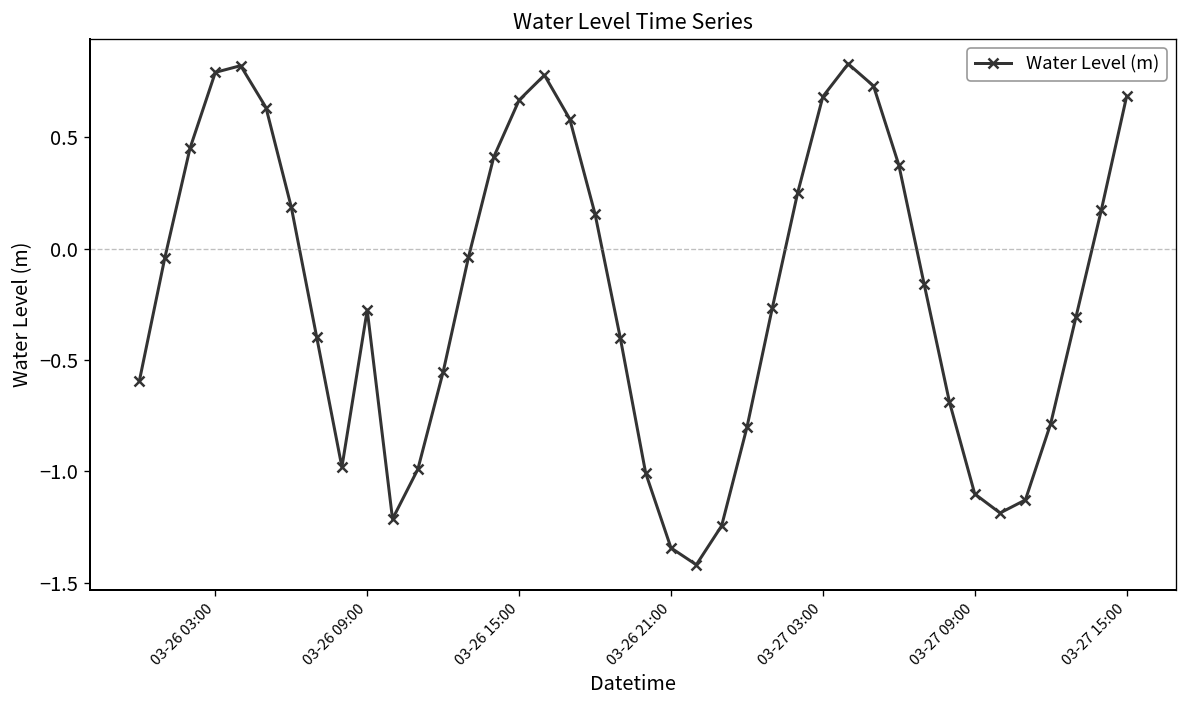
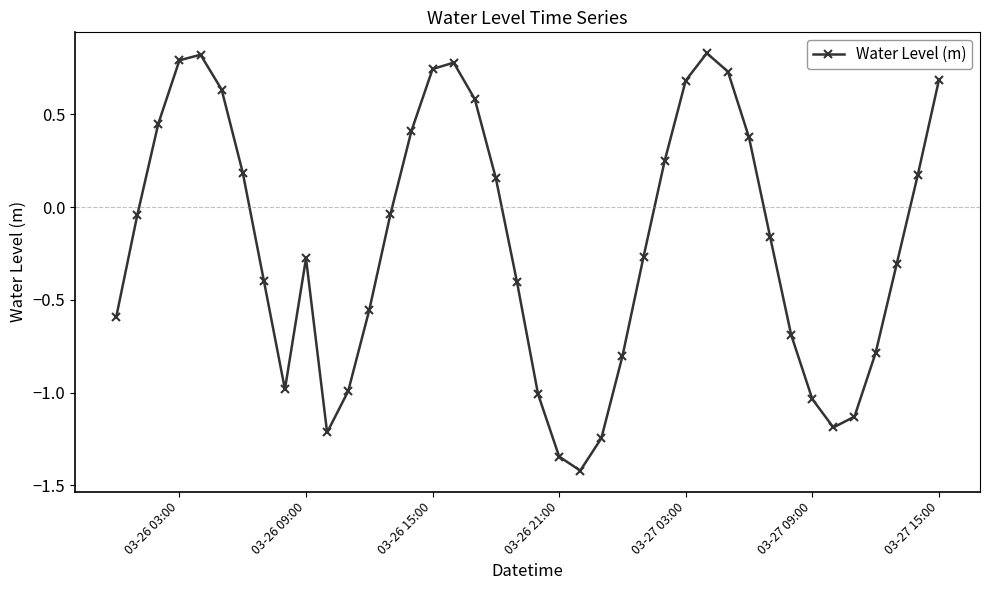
03-26 15:00: 0.67 -> 0.74
03-27 09:00: -1.10 -> -1.03
